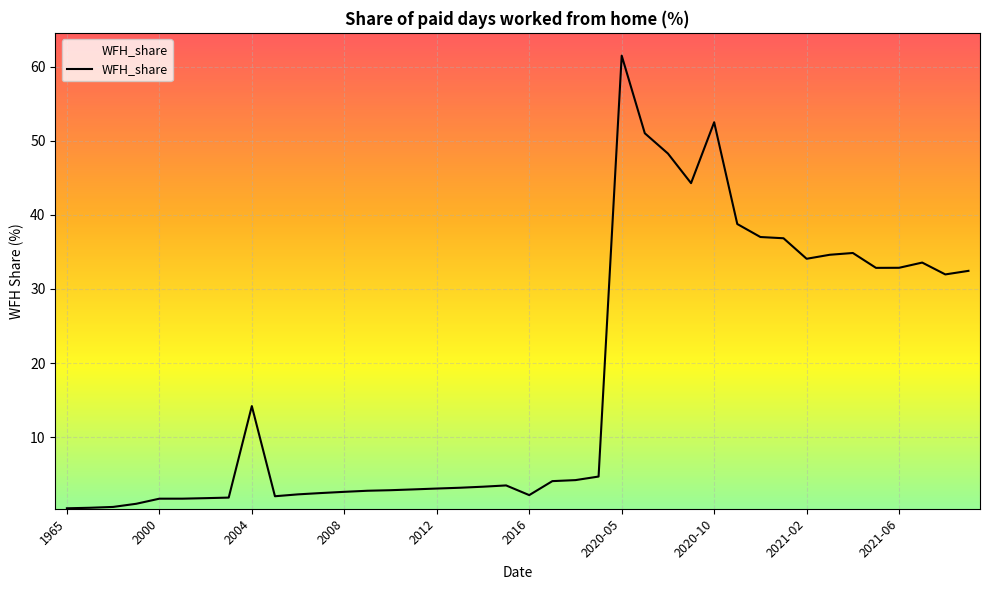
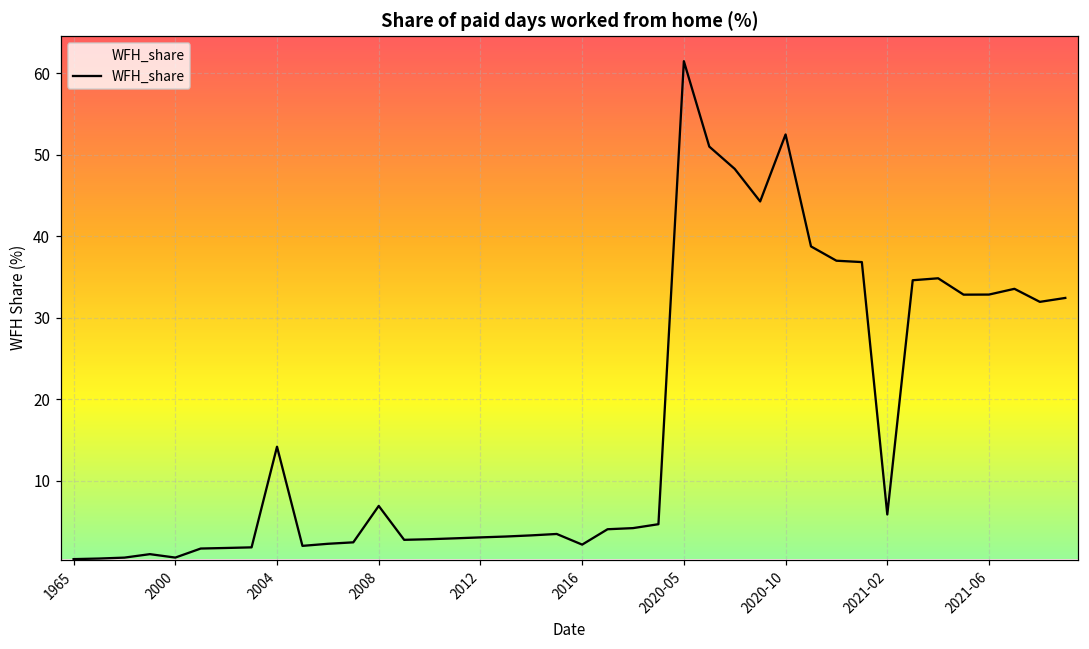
2000: 2 -> 1
2008: 3 -> 7
2021-02: 34 -> 6
